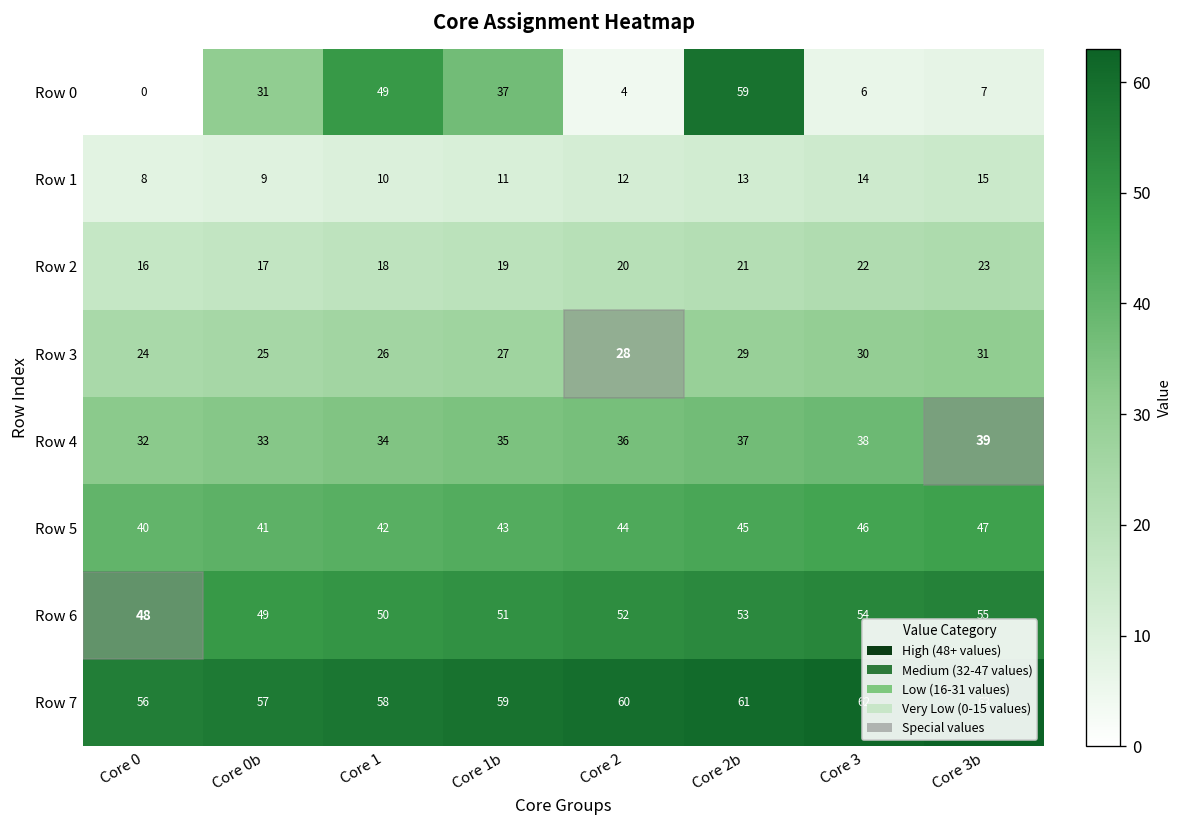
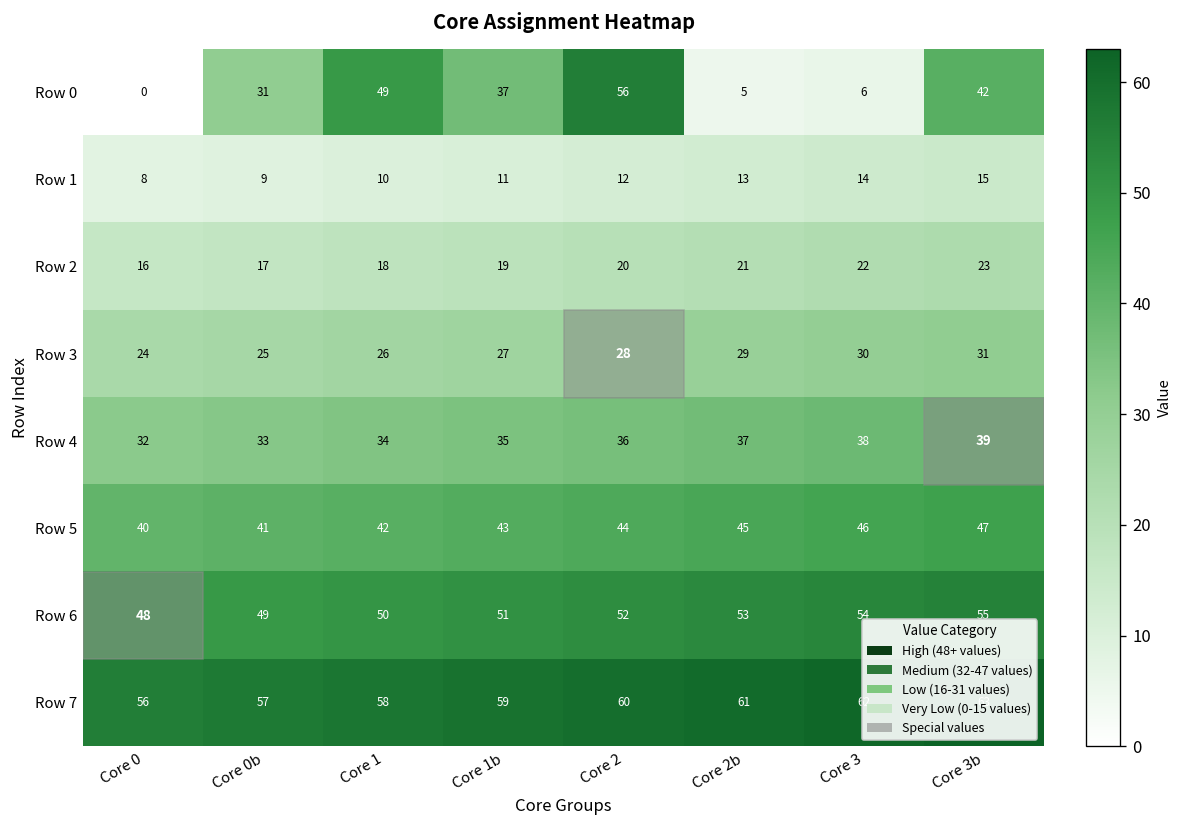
Row 0, Core 2: 4 -> 56
Row 0, Core 2b: 59 -> 5
Row 0, Core 3b: 7 -> 42
